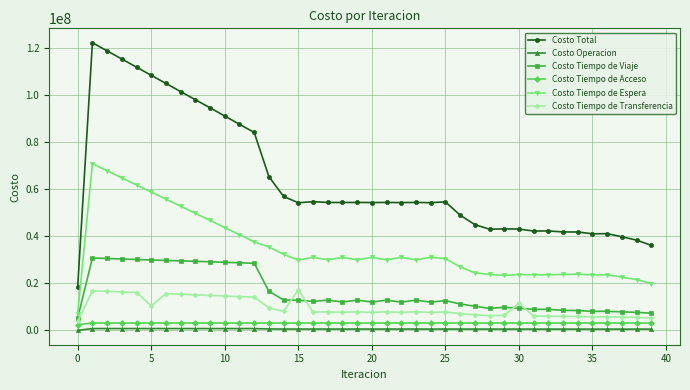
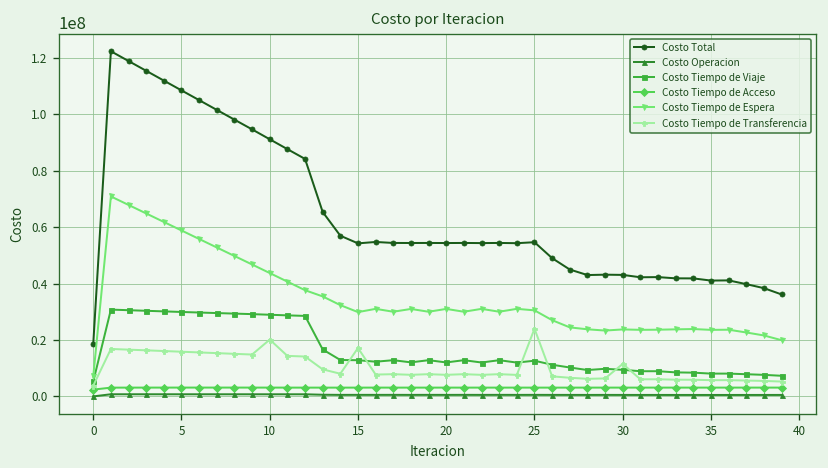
Costo Tiempo de Transferencia, 5: 10000000 -> 16000000
Costo Tiempo de Transferencia, 10: 15000000 -> 20000000
Costo Tiempo de Transferencia, 25: 8000000 -> 24000000
